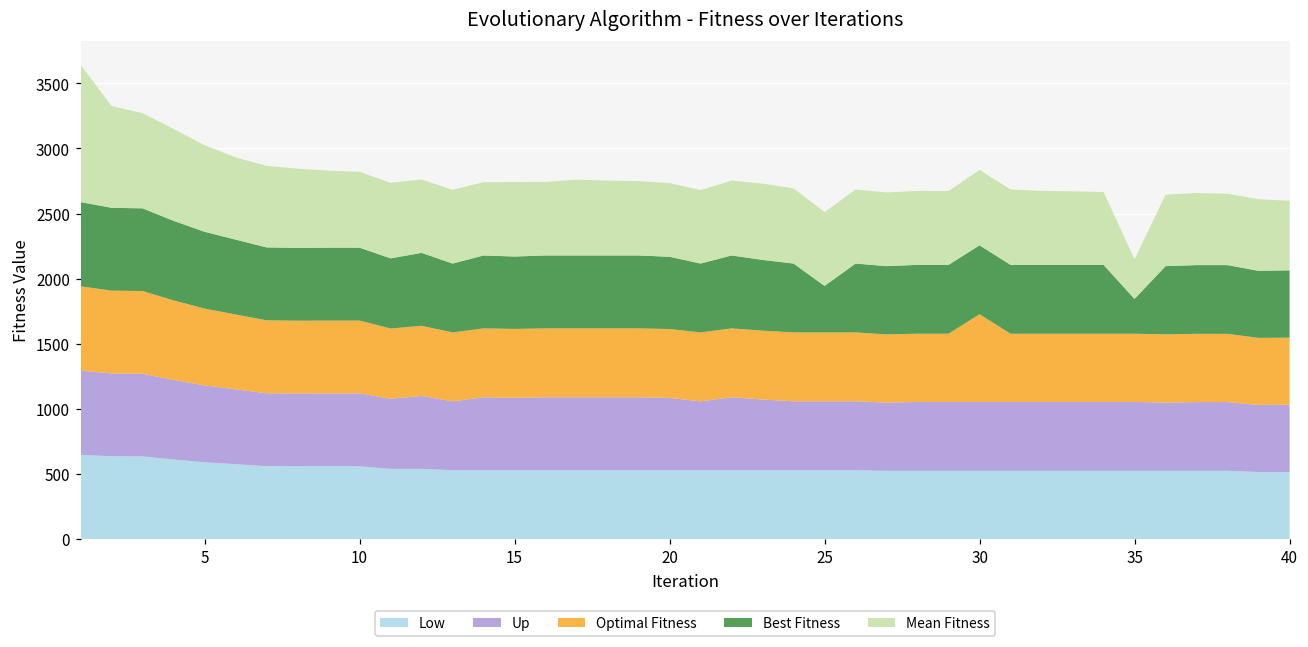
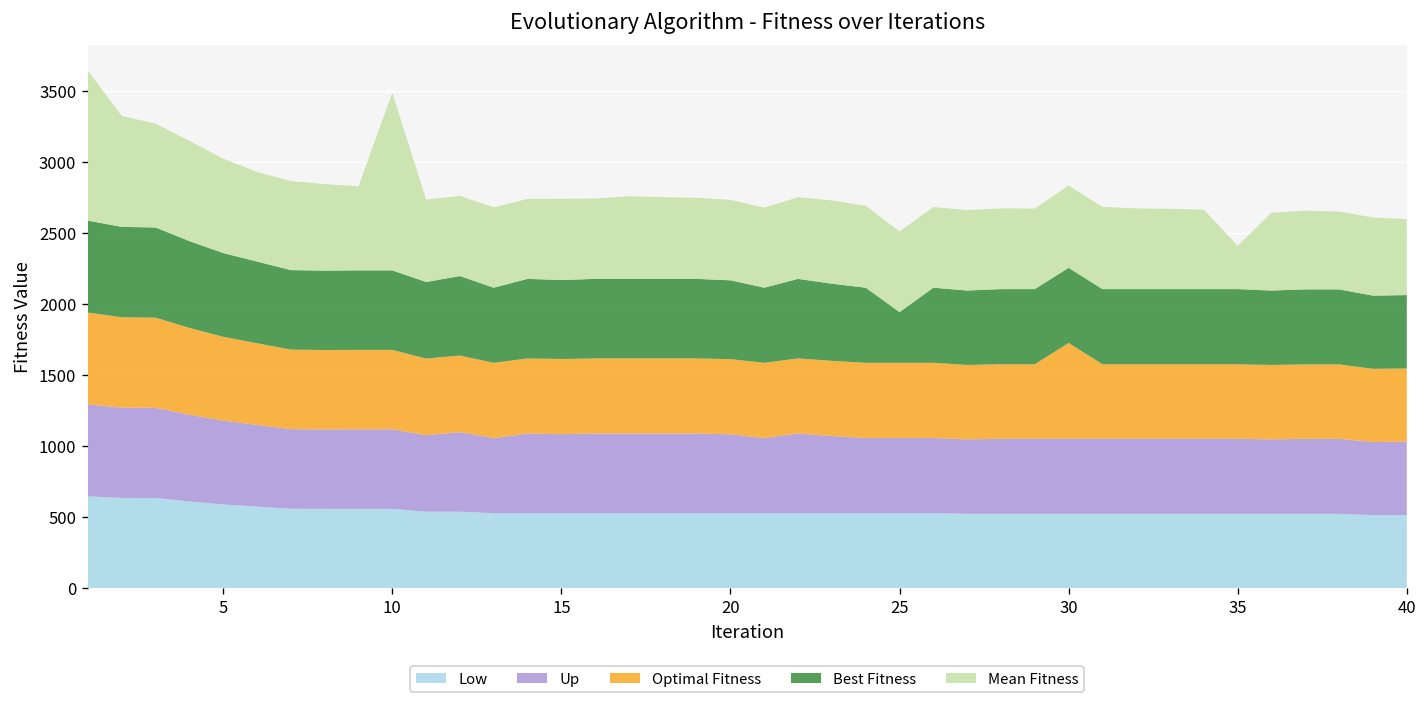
Mean Fitness, 10: 580 -> 1250
Best Fitness, 35: 270 -> 530
